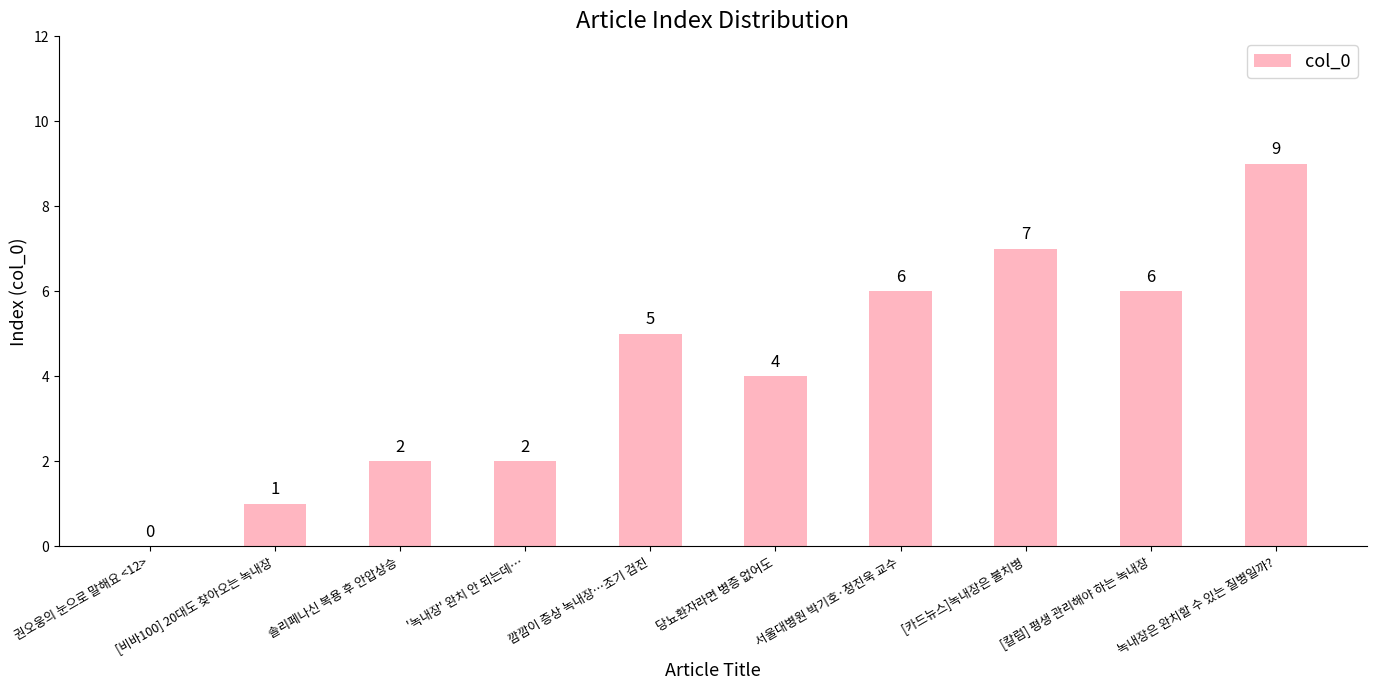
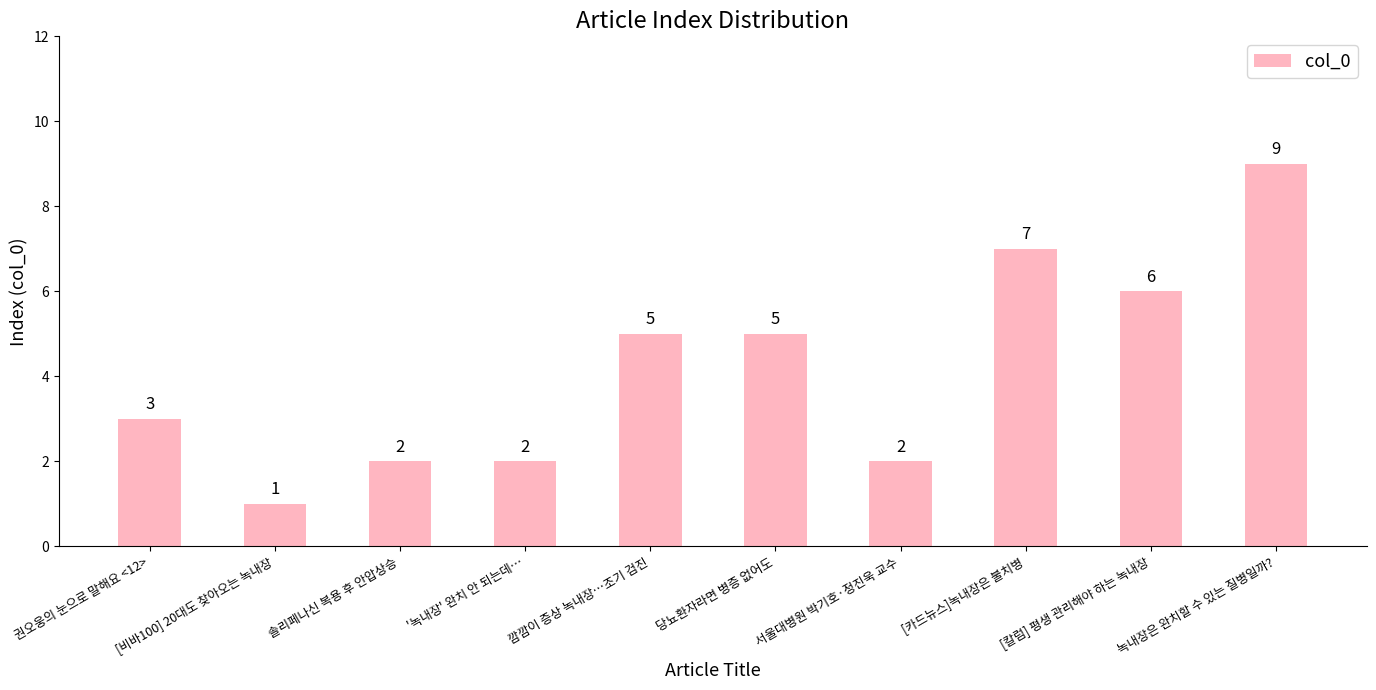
권오웅의 눈으로 말해요 <12>: 0 -> 3
당뇨환자라면 병증 없어도: 4 -> 5
서울대병원 박기호·정진욱 교수: 6 -> 2
